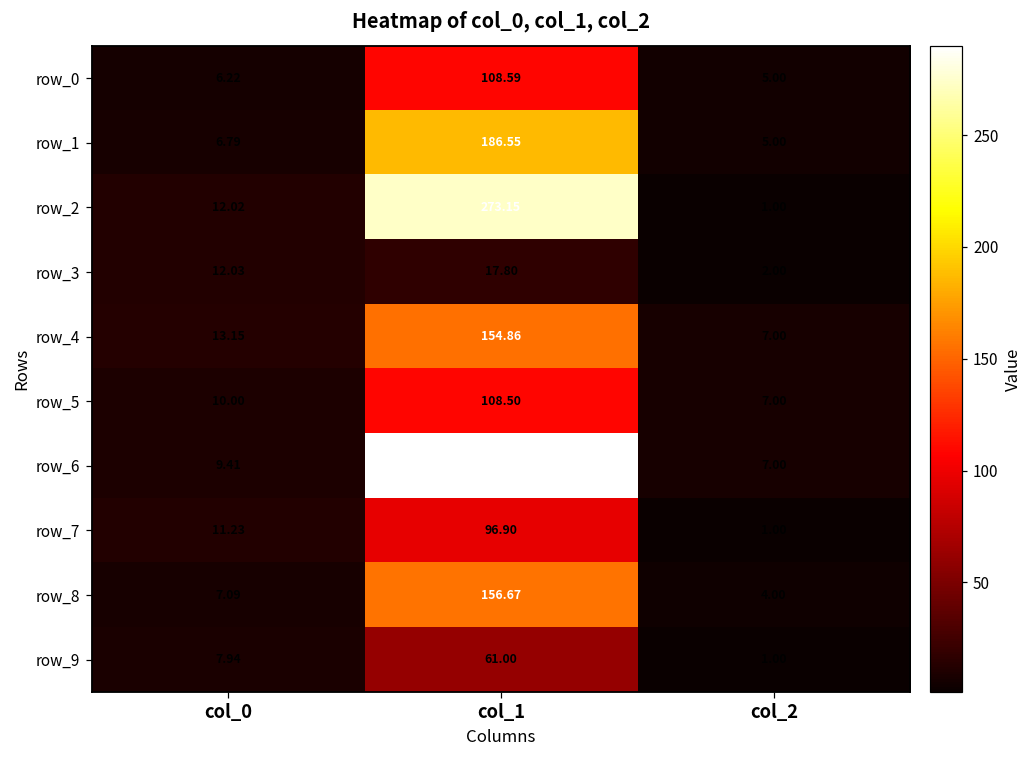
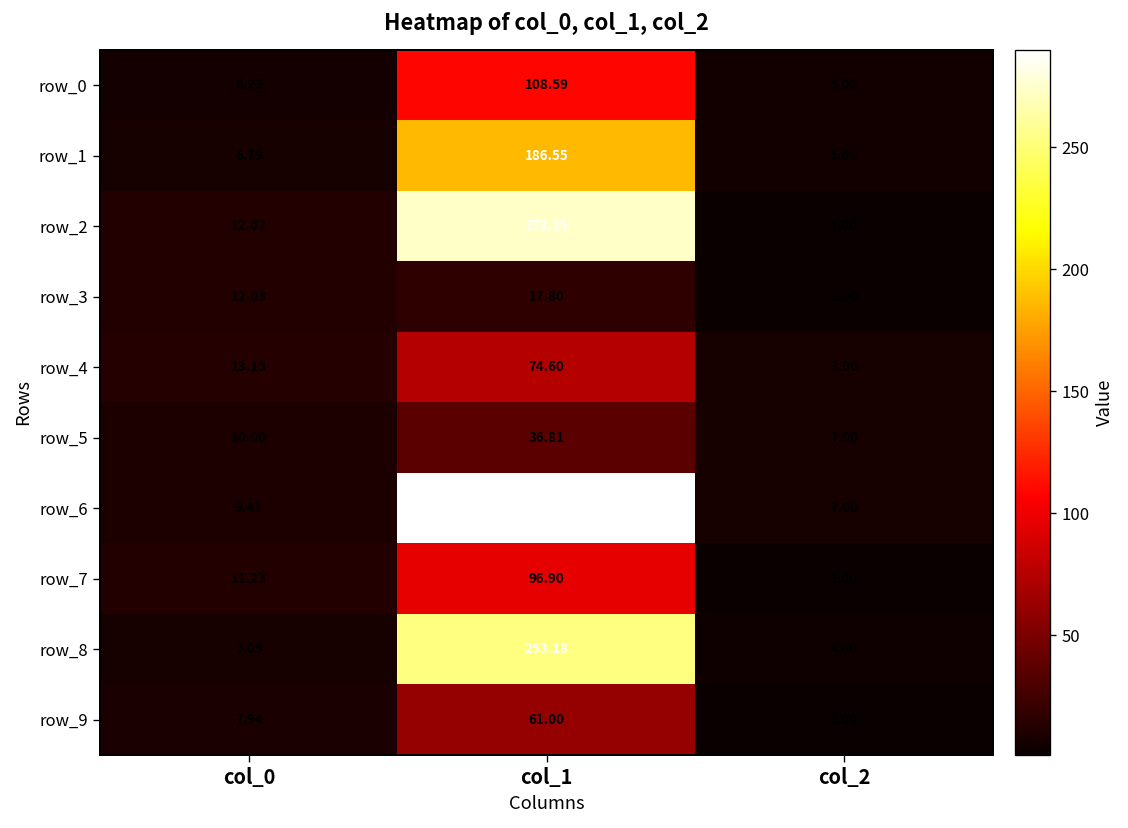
row_4, col_1: 154.86 -> 74.60
row_5, col_1: 108.50 -> 36.81
row_8, col_1: 156.67 -> 253.18
